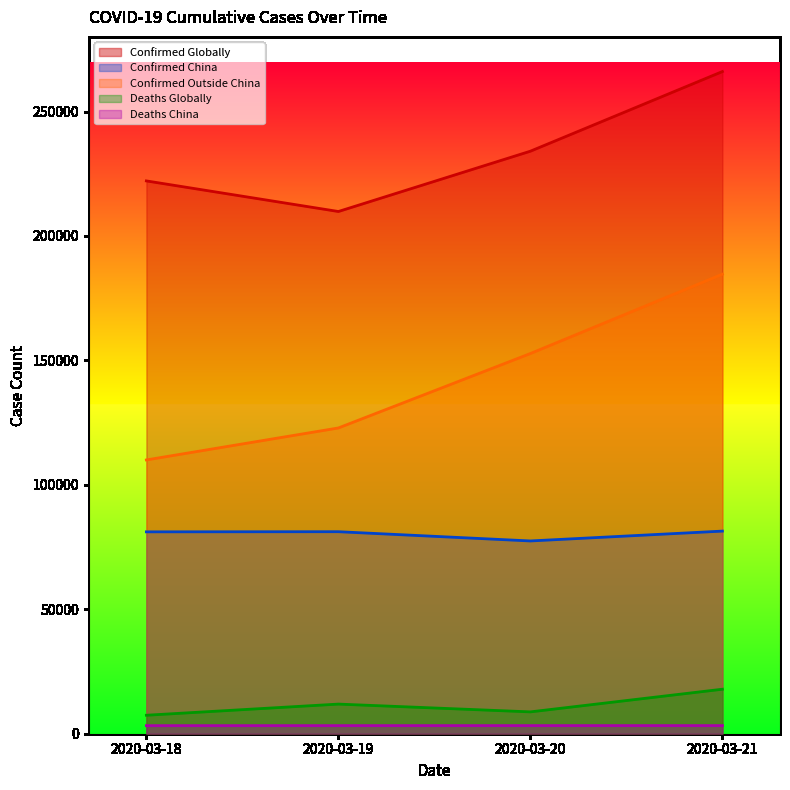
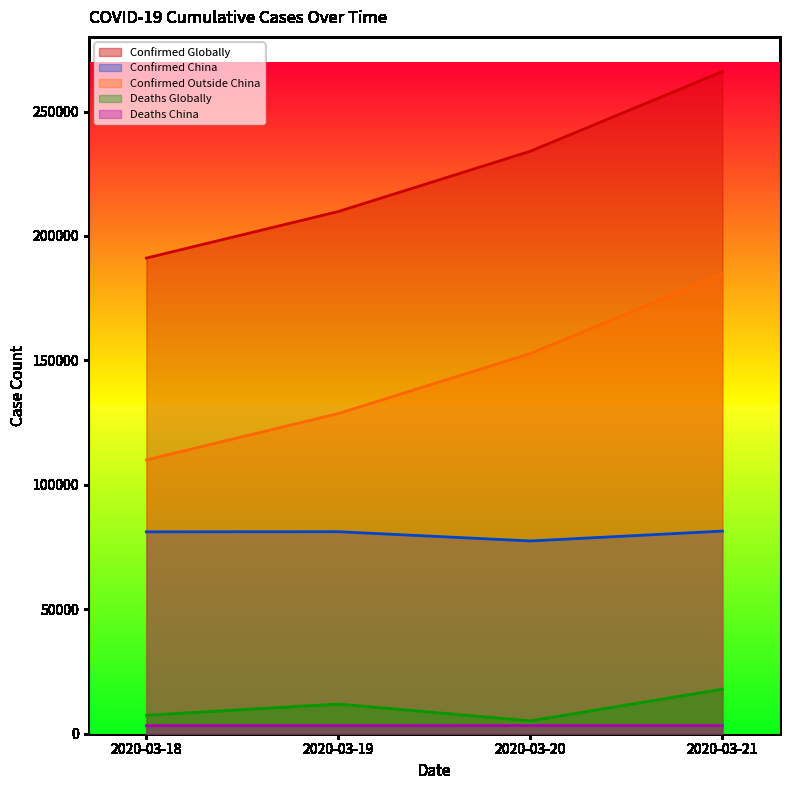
Confirmed Globally, 2020-03-18: 222000 -> 191000
Confirmed Outside China, 2020-03-19: 123000 -> 129000
Deaths Globally, 2020-03-20: 9000 -> 5000
